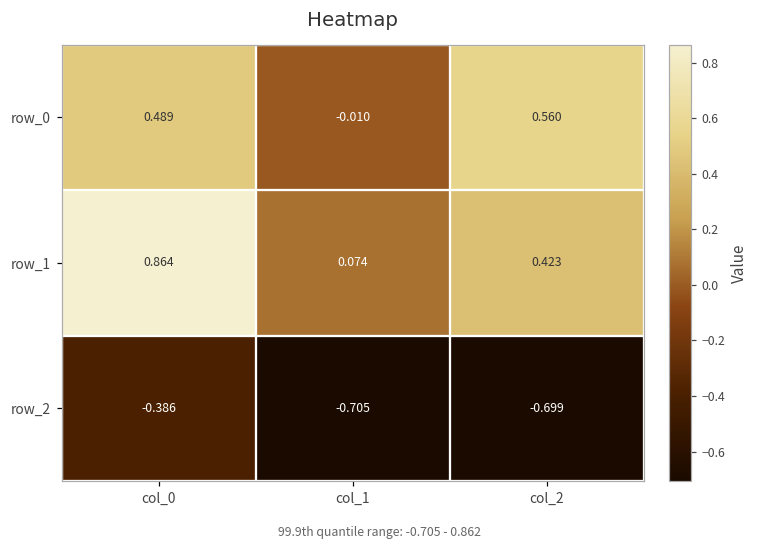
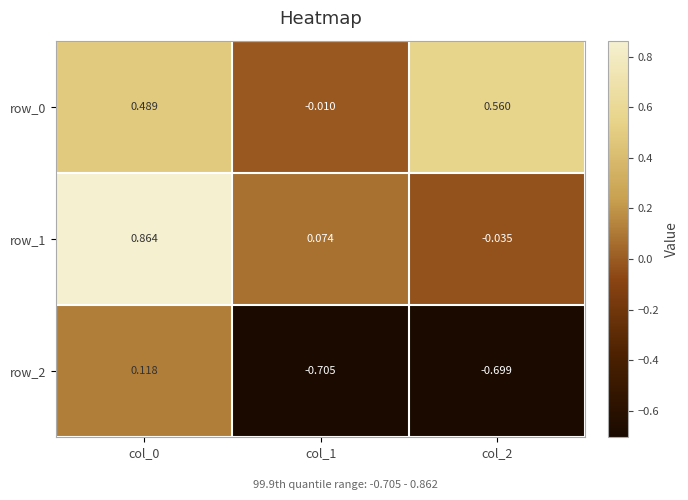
row_1, col_2: 0.423 -> -0.035
row_2, col_0: -0.386 -> 0.118
